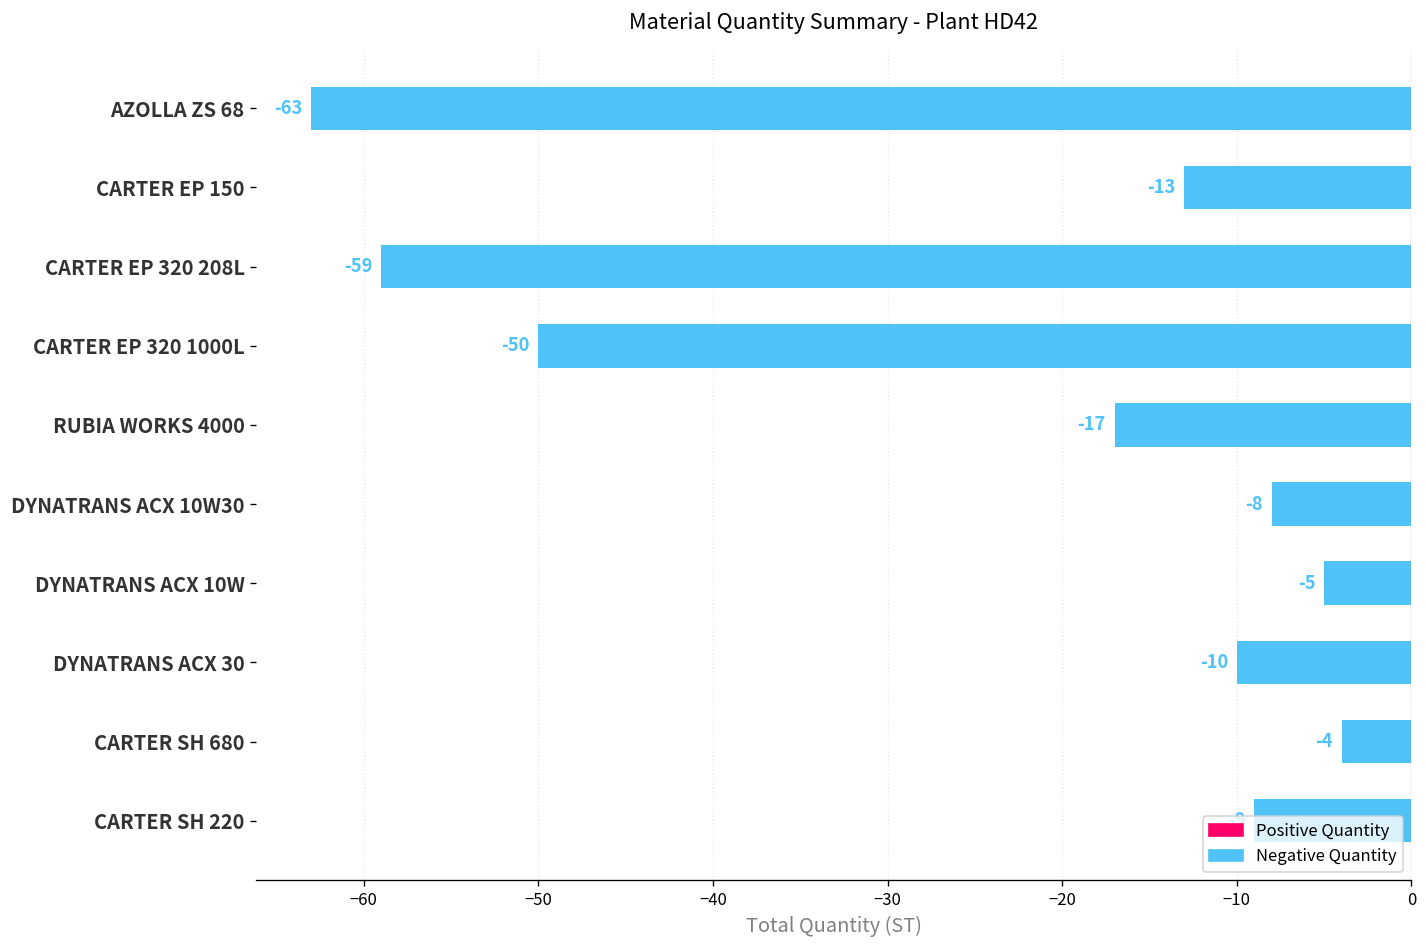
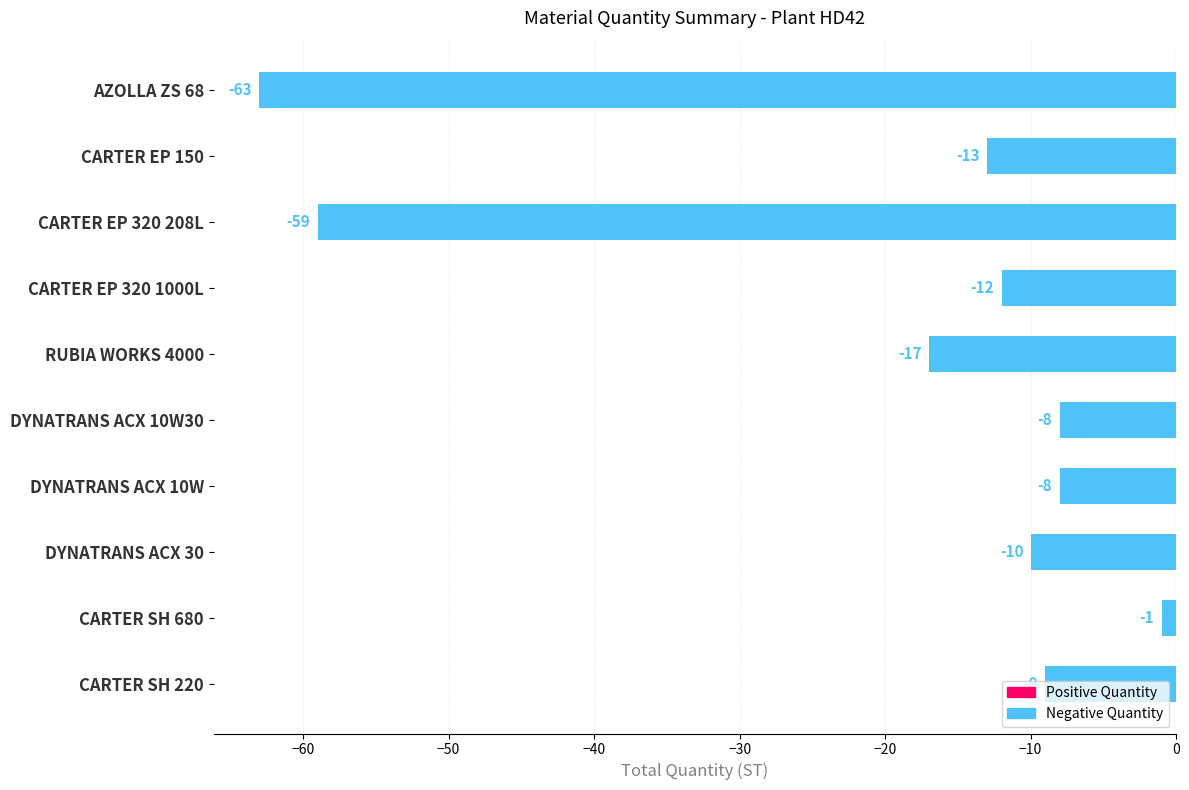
CARTER EP 320 1000L: -50 -> -12
DYNATRANS ACX 10W: -5 -> -8
CARTER SH 680: -4 -> -1
